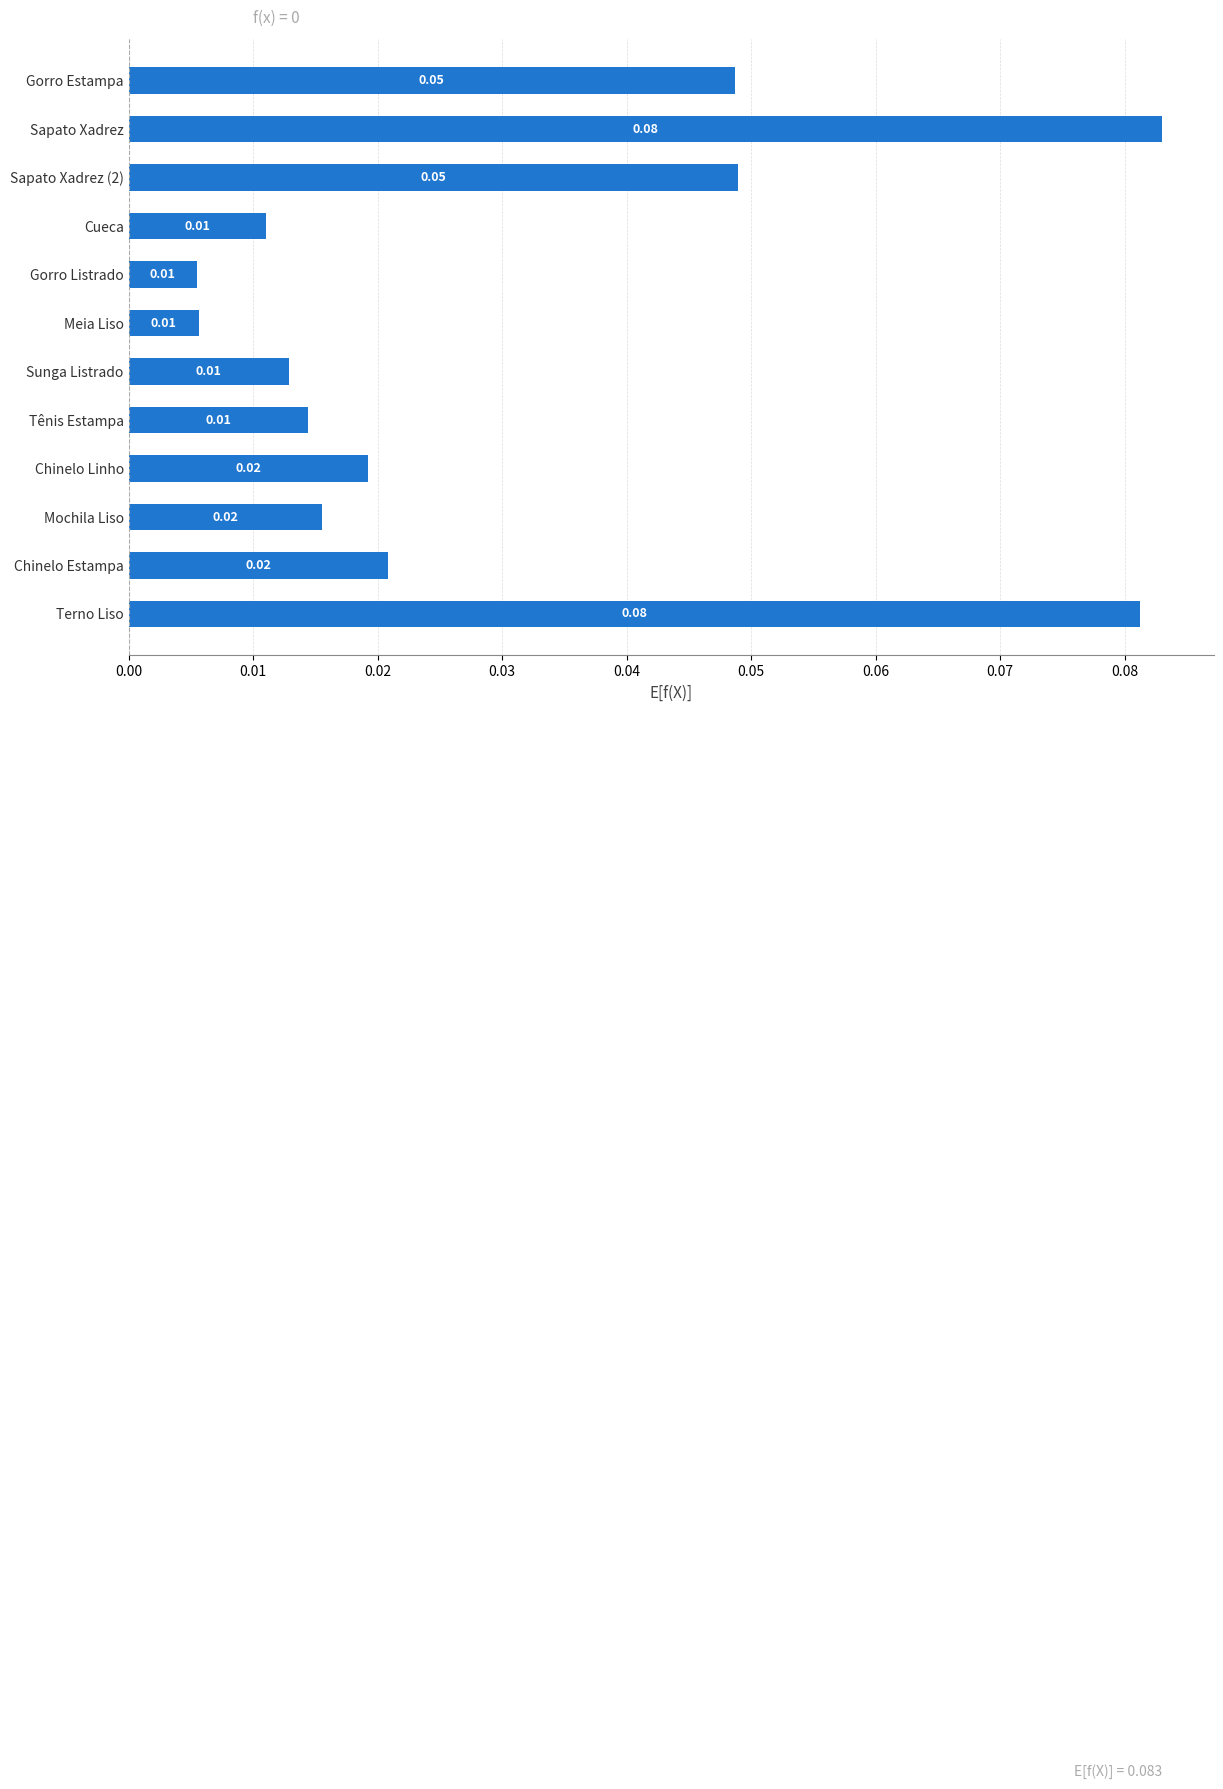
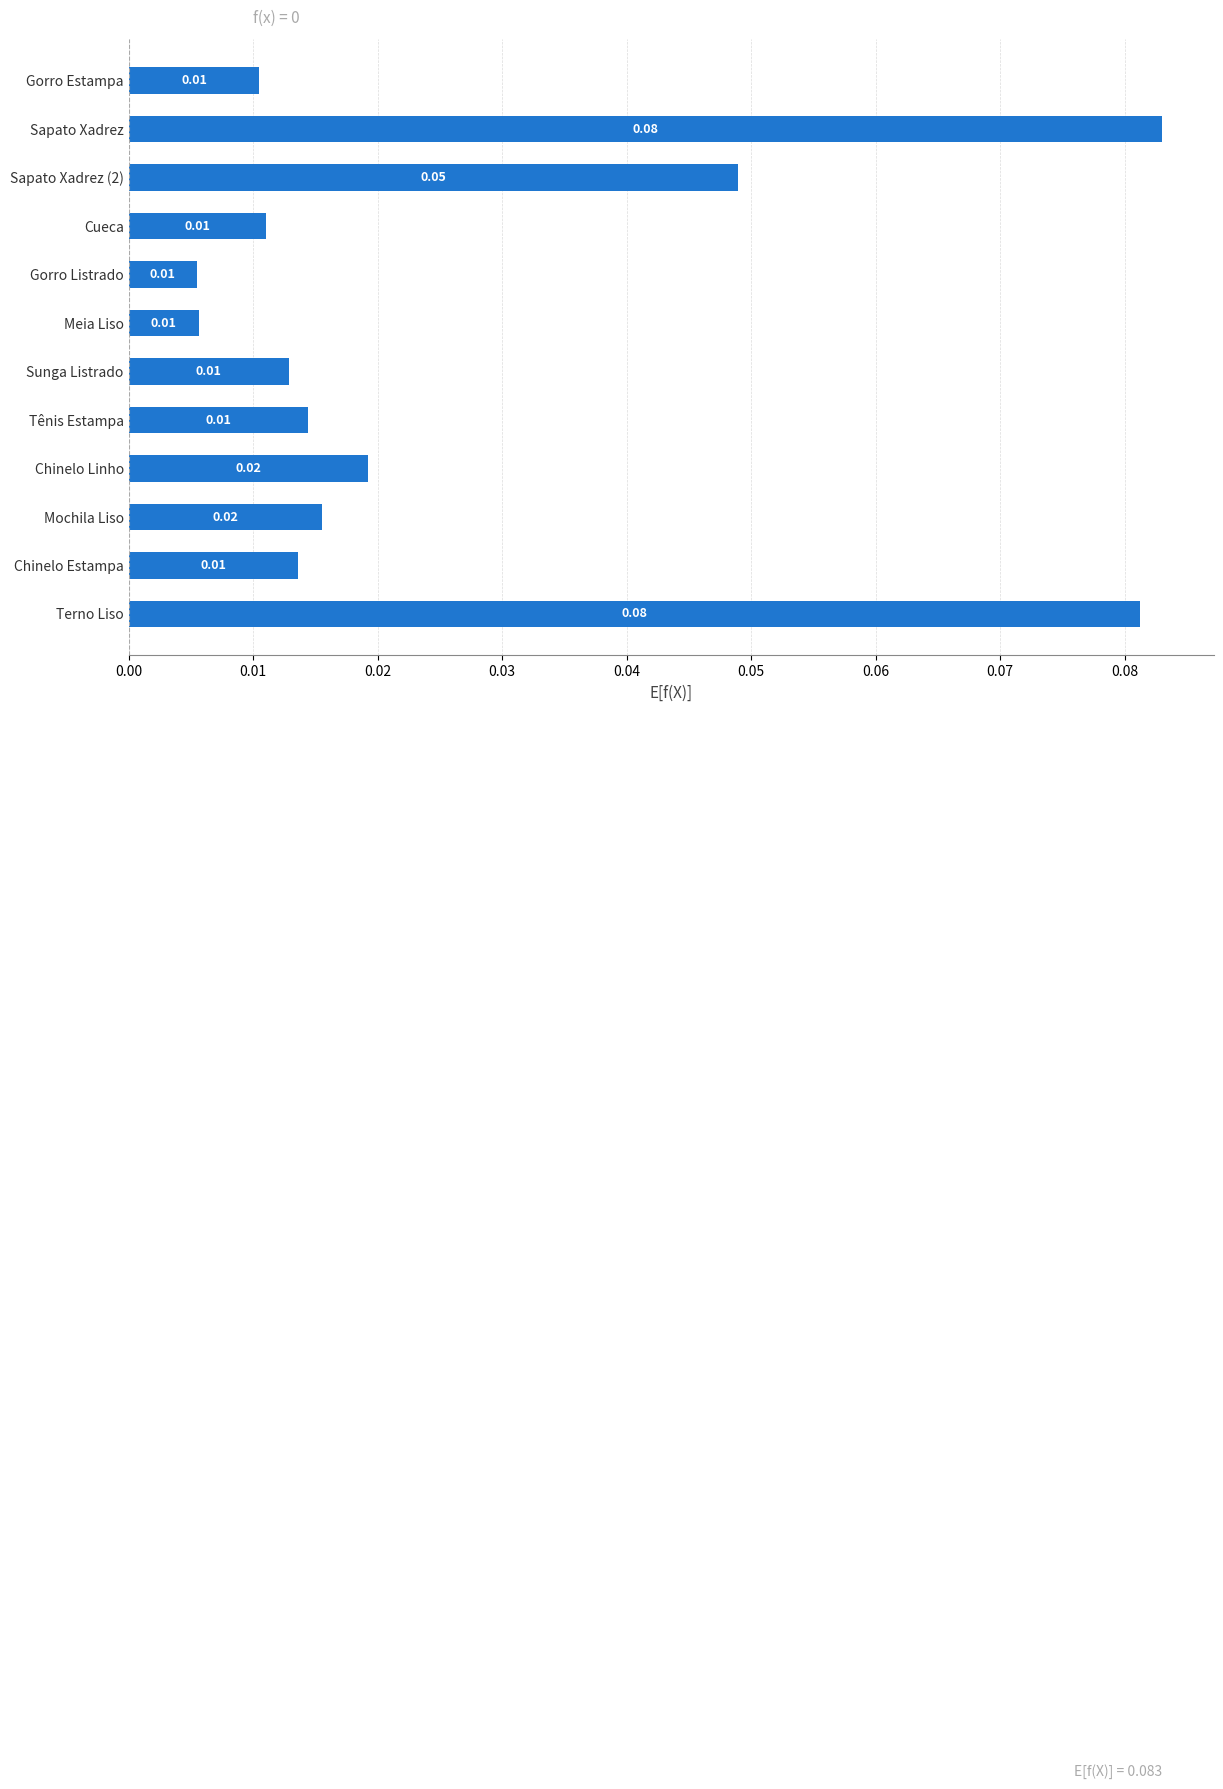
Gorro Estampa: 0.05 -> 0.01
Chinelo Estampa: 0.02 -> 0.01
